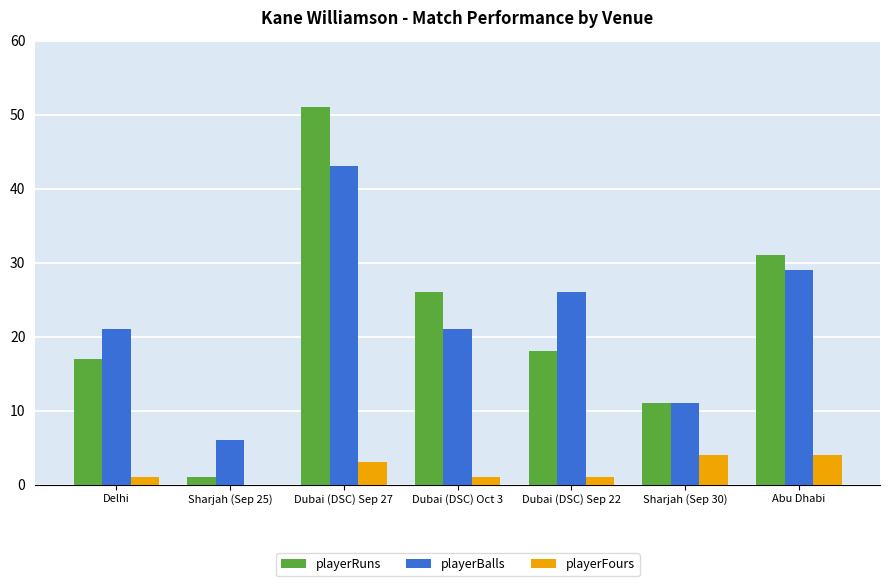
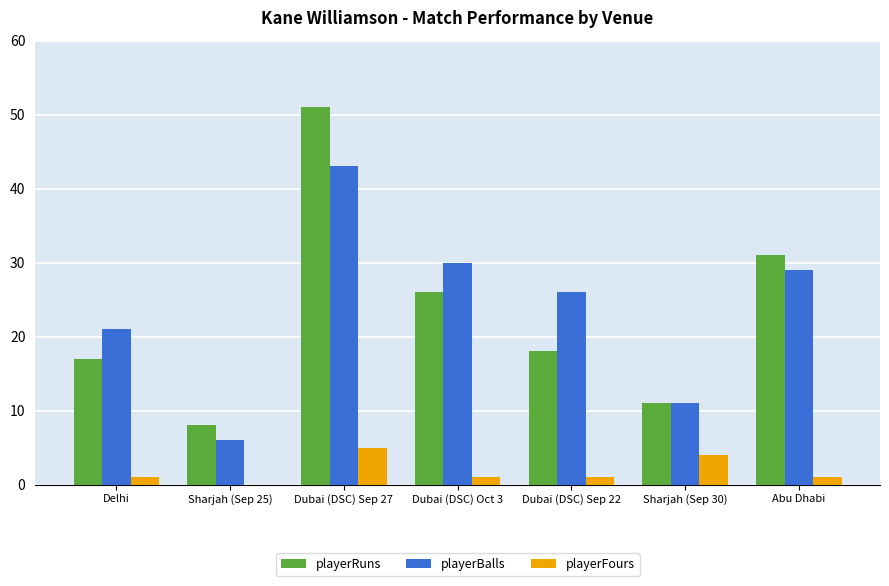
playerRuns, Sharjah (Sep 25): 1 -> 8
playerFours, Dubai (DSC) Sep 27: 3 -> 5
playerBalls, Dubai (DSC) Oct 3: 21 -> 30
playerFours, Abu Dhabi: 4 -> 1
